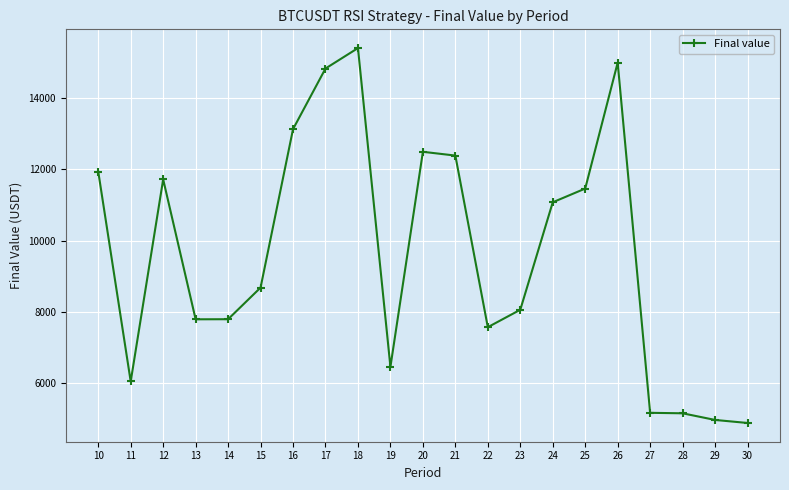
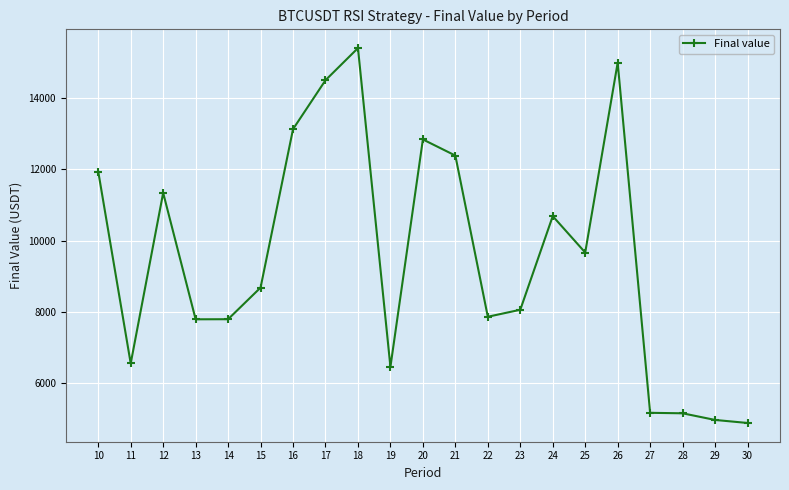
11: 6000 -> 6600
12: 11700 -> 11300
17: 14800 -> 14500
20: 12500 -> 12800
22: 7600 -> 7900
24: 11100 -> 10700
25: 11500 -> 9700
